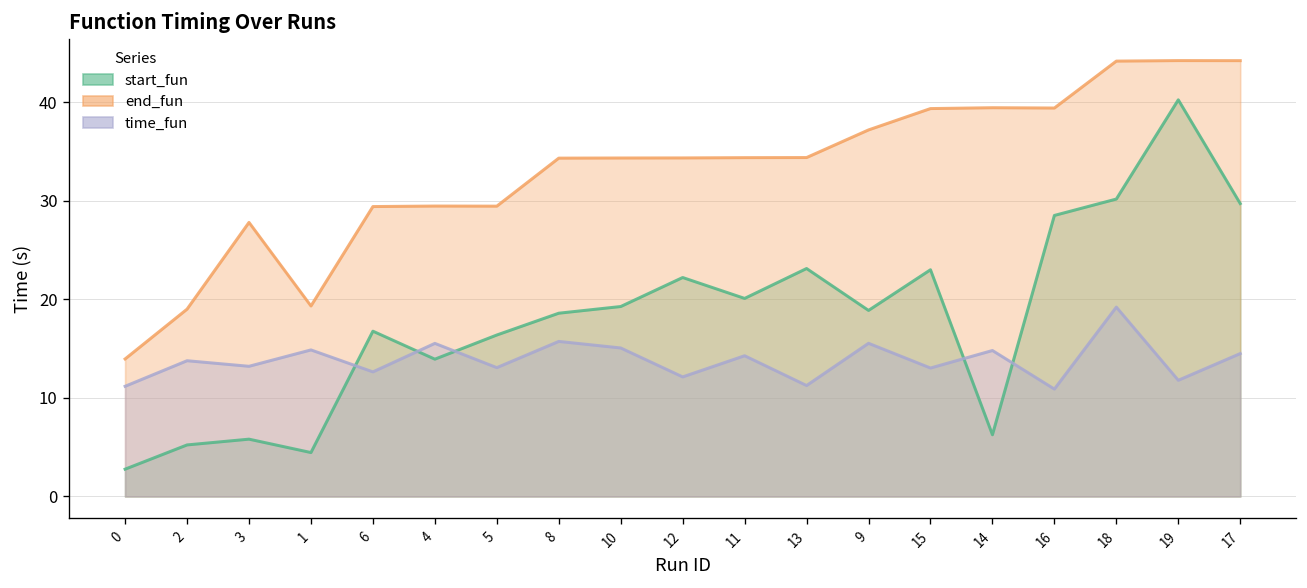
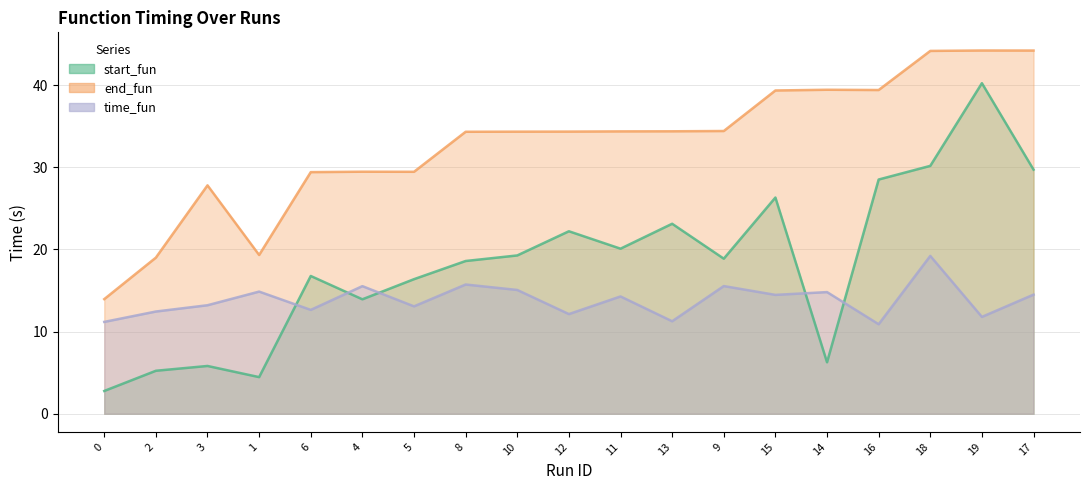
time_fun, 2: 14 -> 12
end_fun, 9: 37 -> 34
start_fun, 15: 23 -> 26
time_fun, 15: 13 -> 14
